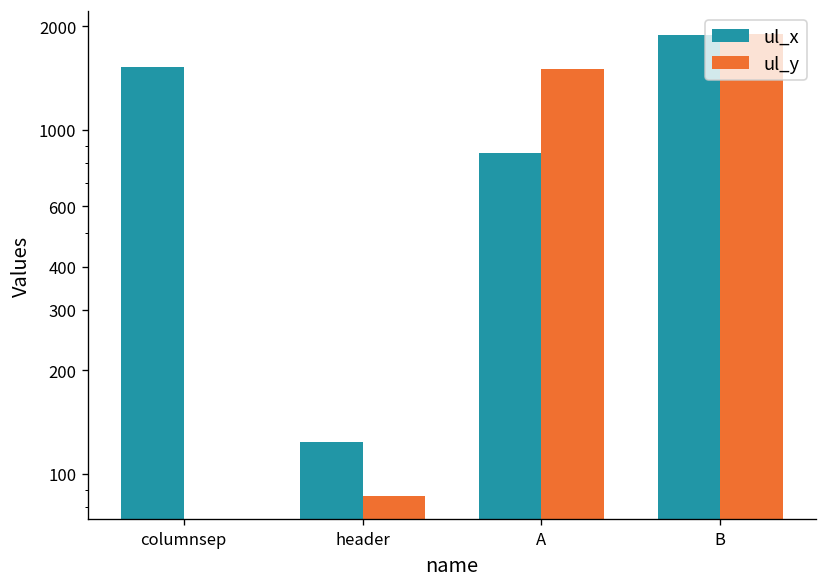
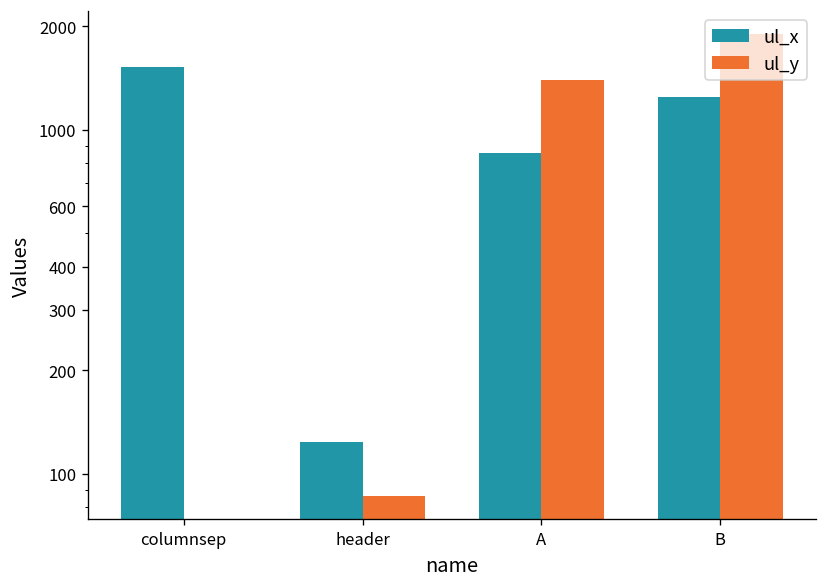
ul_y, A: 1500 -> 1400
ul_x, B: 1900 -> 1240
